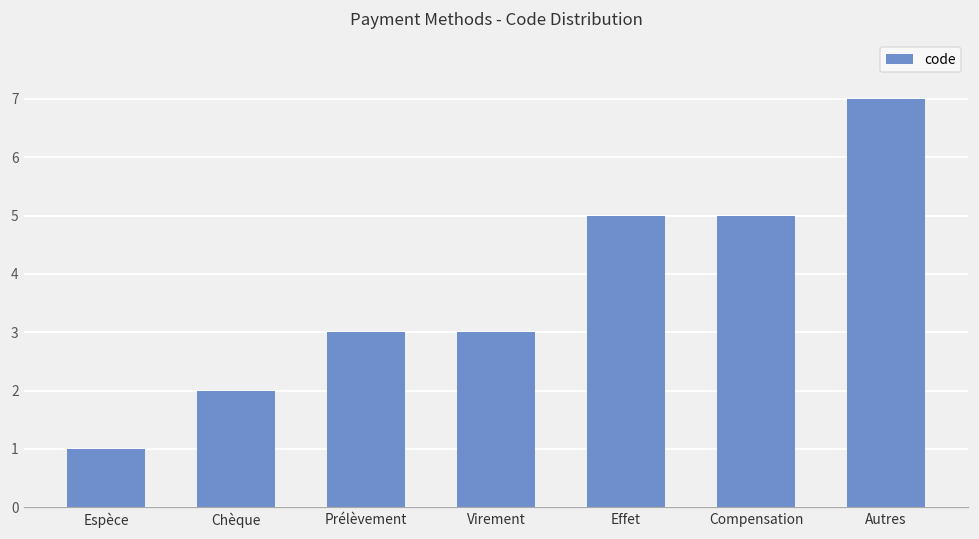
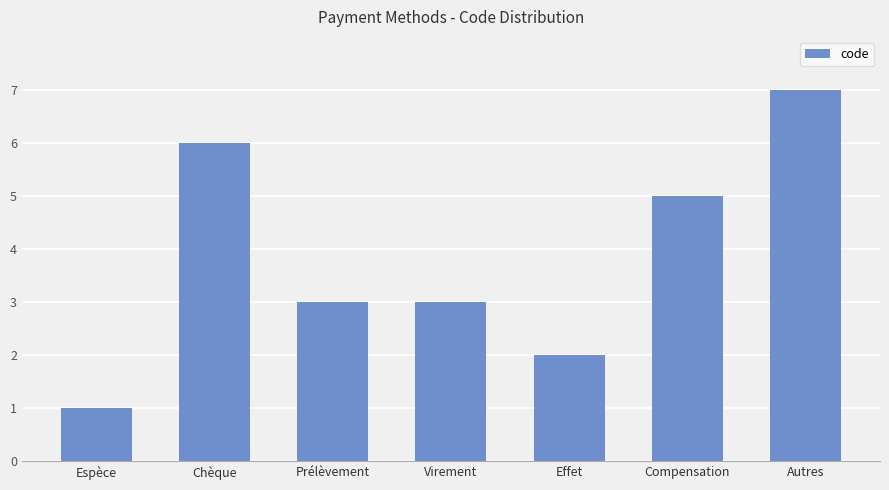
Chèque: 2 -> 6
Effet: 5 -> 2
